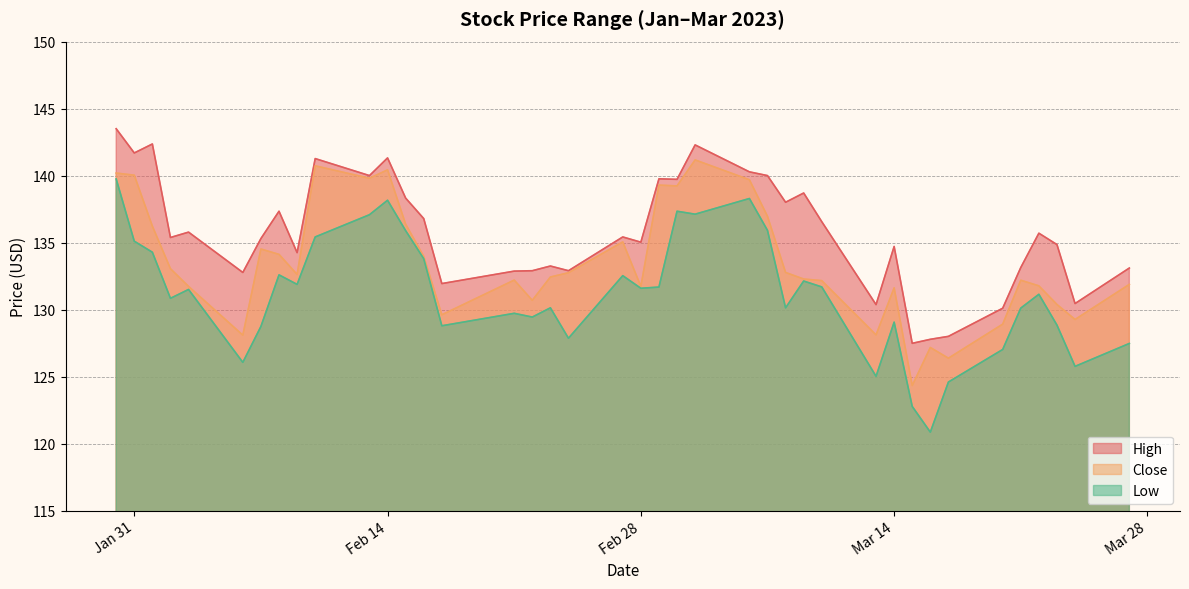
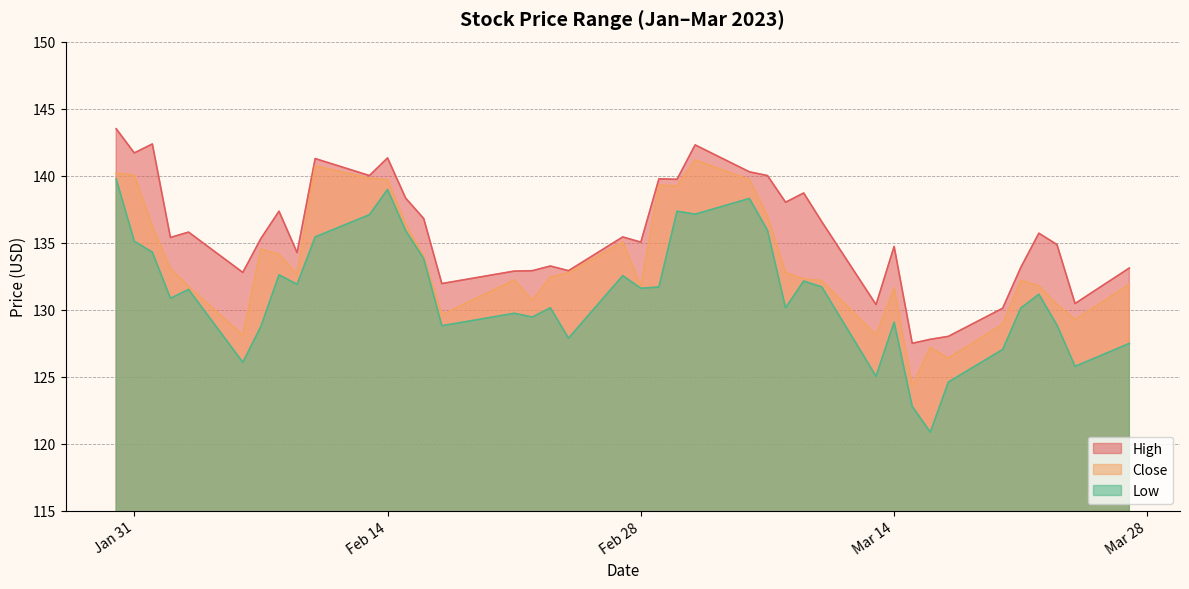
Close, Feb 14: 140.4 -> 139.7
Low, Feb 14: 138.2 -> 139.0
